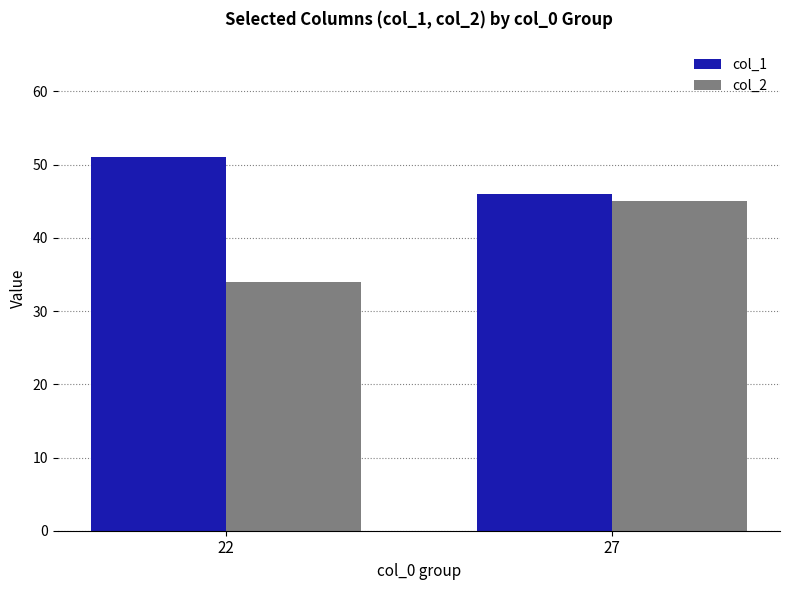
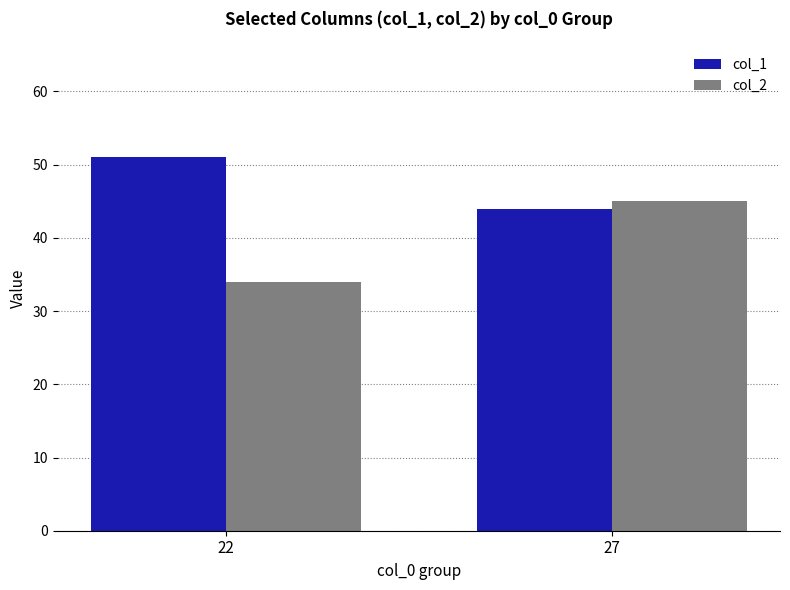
col_1, 27: 46 -> 44
